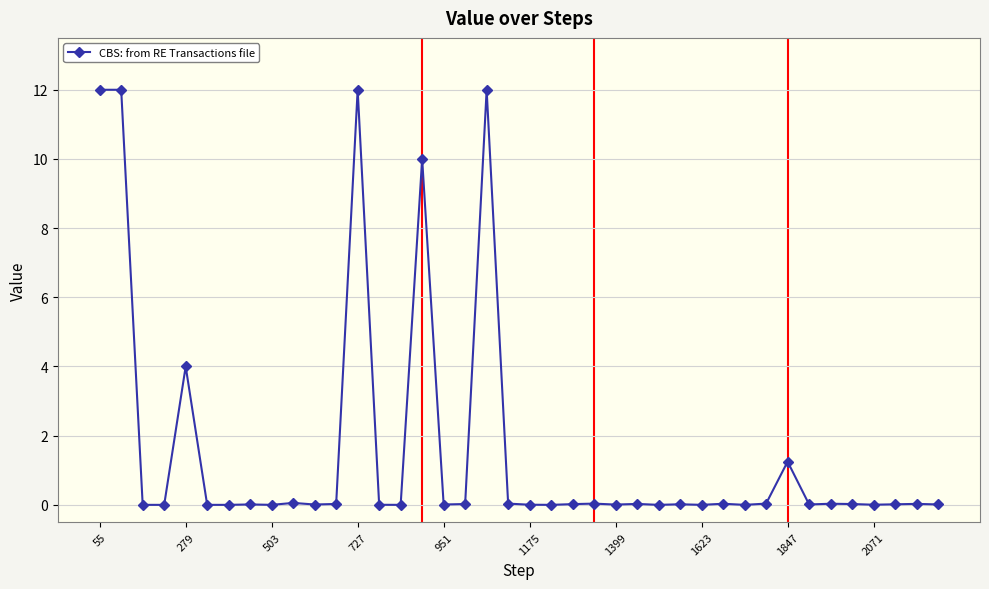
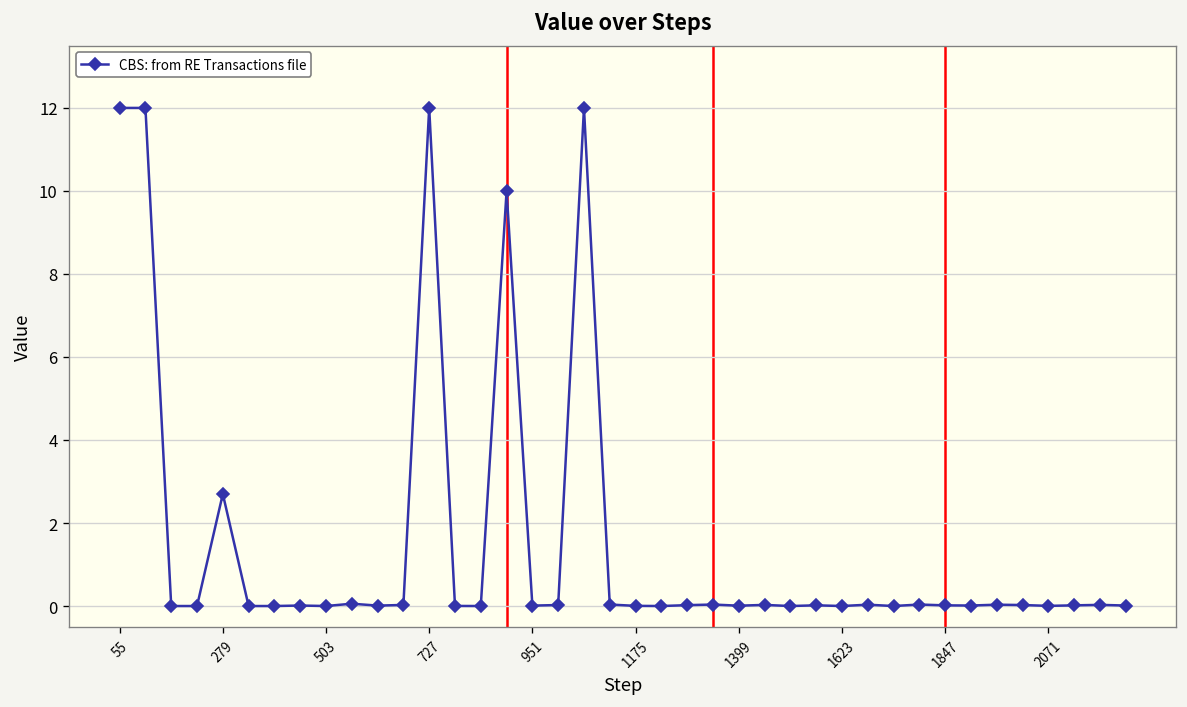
279: 4.0 -> 2.7
1847: 1.3 -> 0.0
